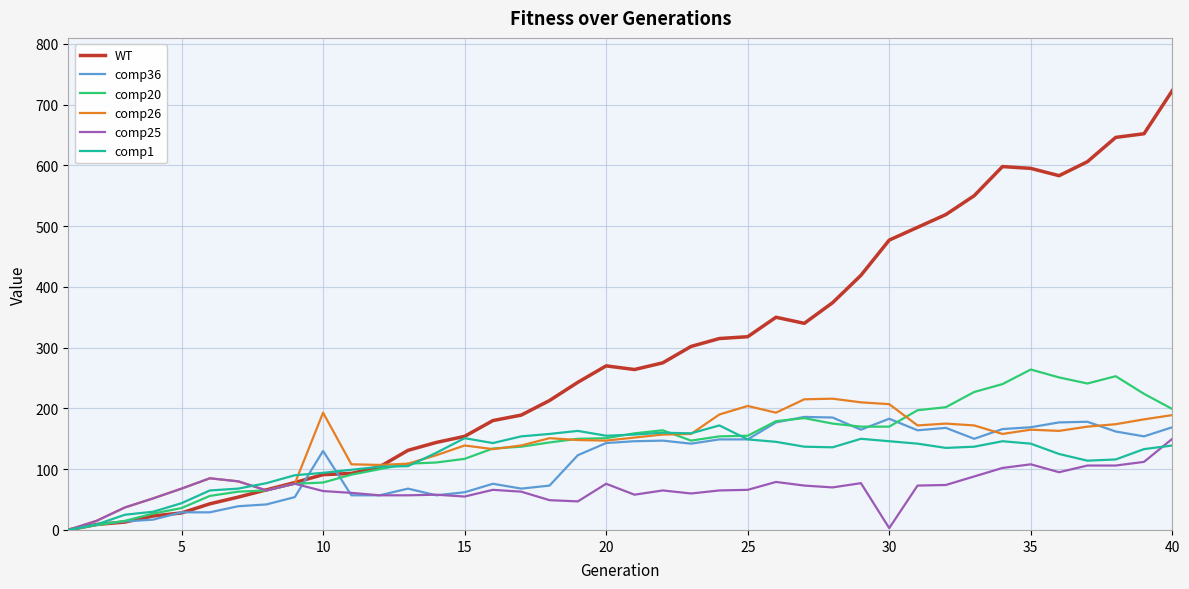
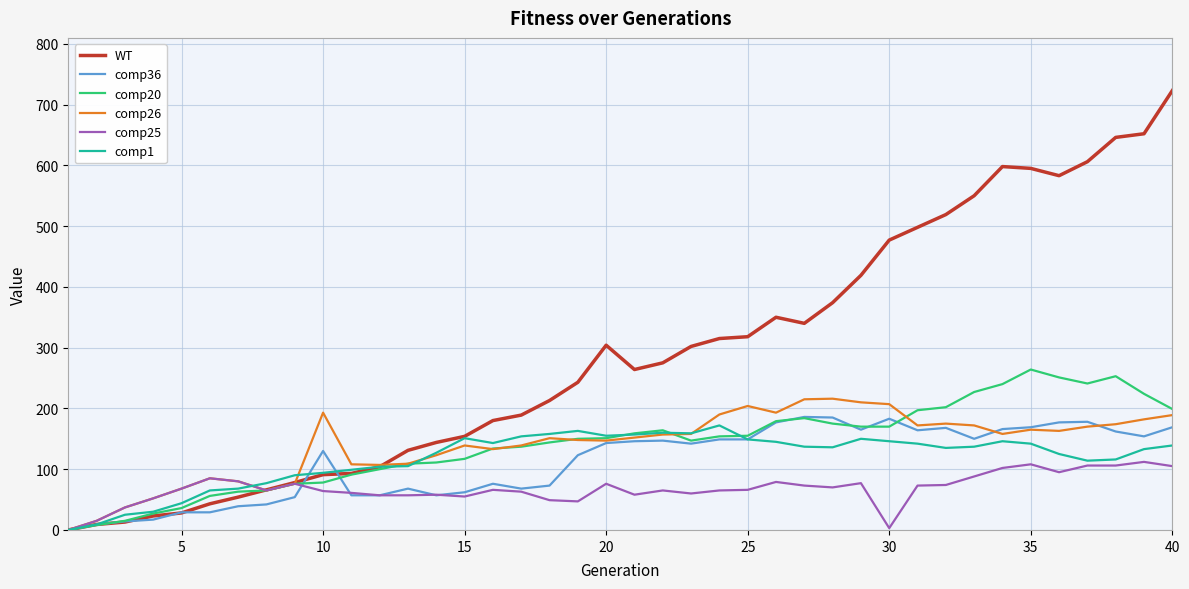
WT, 20: 270 -> 300
comp25, 40: 150 -> 110
